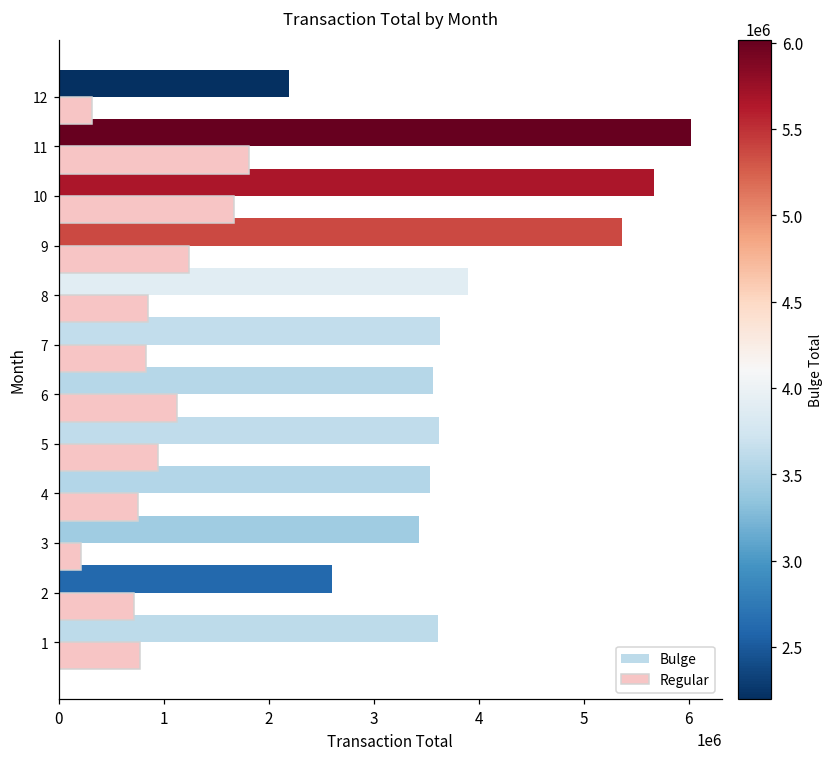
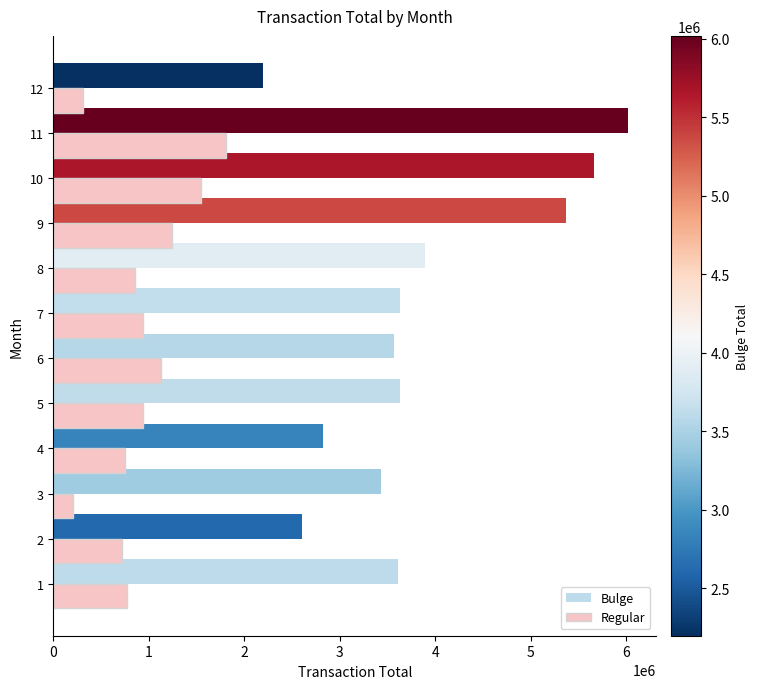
Regular, 10: 1700000 -> 1500000
Regular, 7: 800000 -> 900000
Bulge, 4: 3500000 -> 2800000
